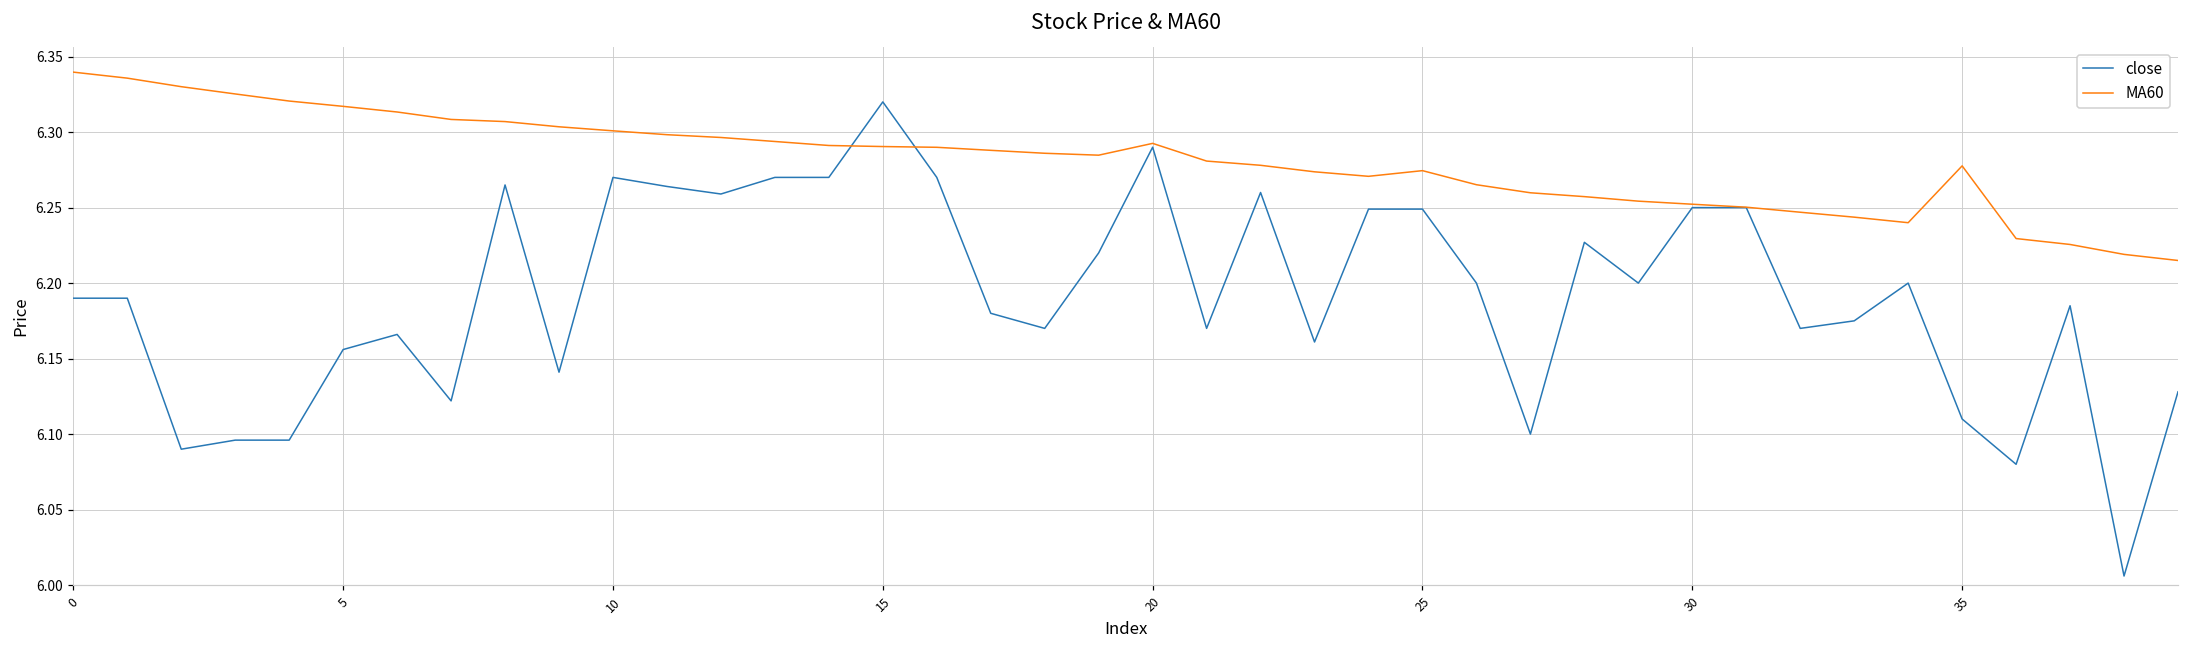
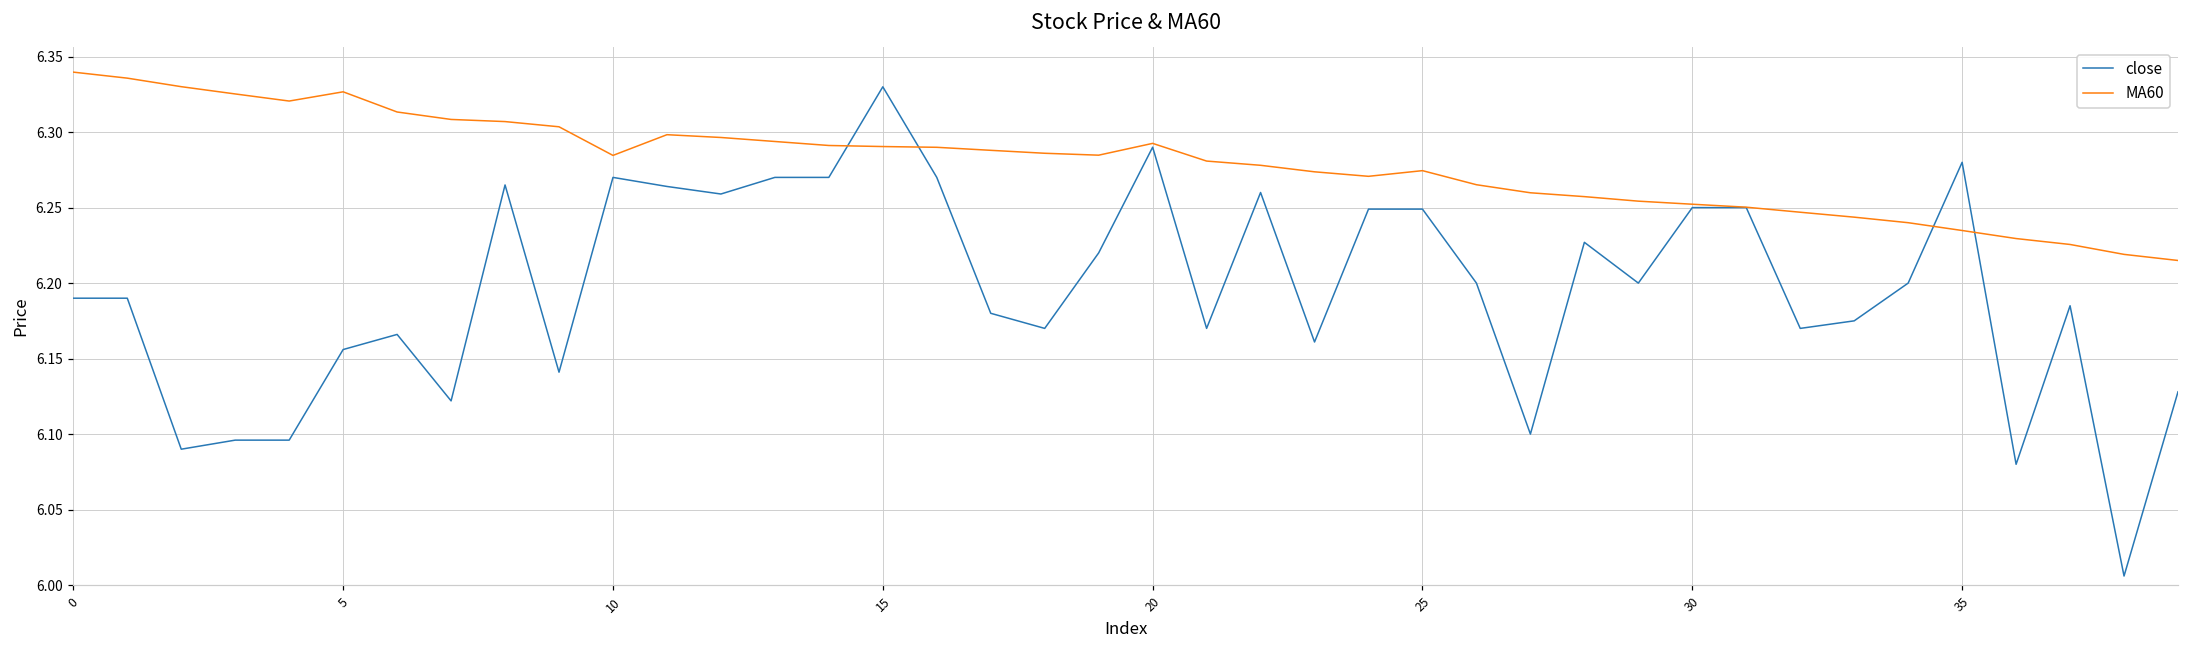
MA60, 5: 6.317 -> 6.327
MA60, 10: 6.301 -> 6.285
close, 15: 6.32 -> 6.33
close, 35: 6.11 -> 6.28
MA60, 35: 6.278 -> 6.235
